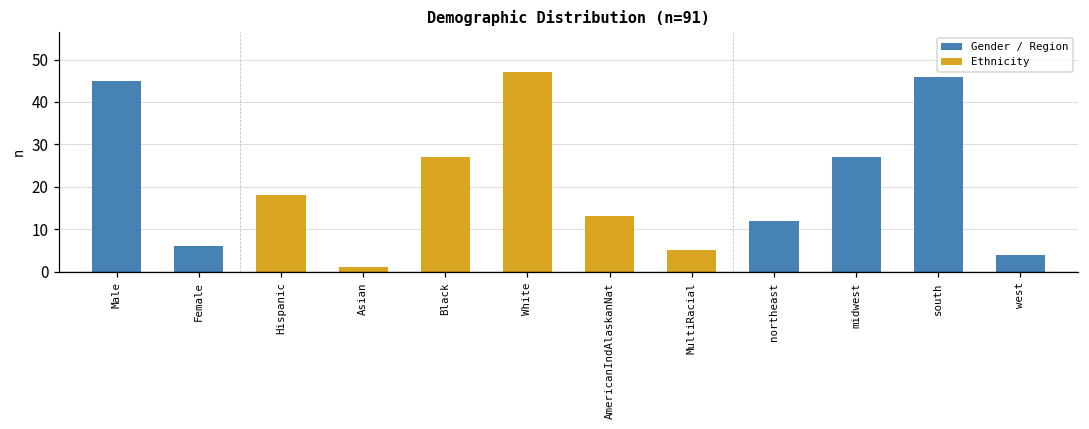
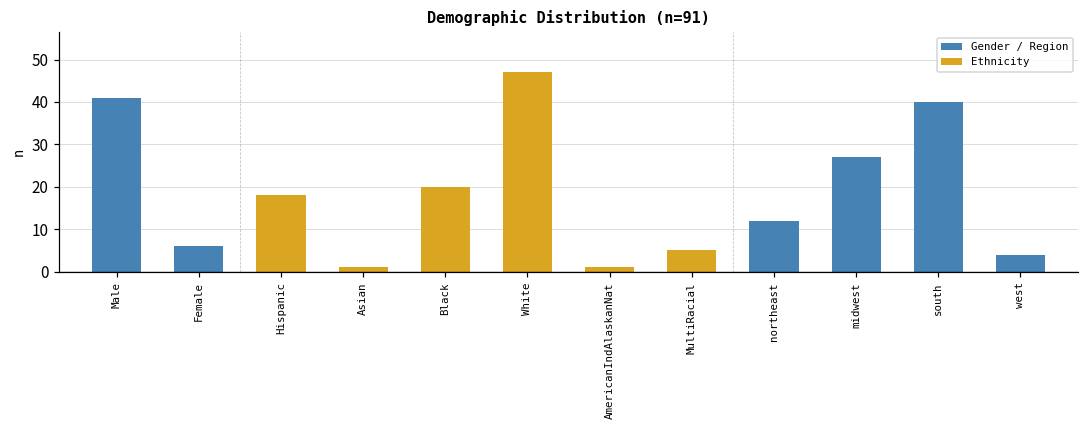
Male: 45 -> 41
Black: 27 -> 20
AmericanIndAlaskanNat: 13 -> 1
south: 46 -> 40
